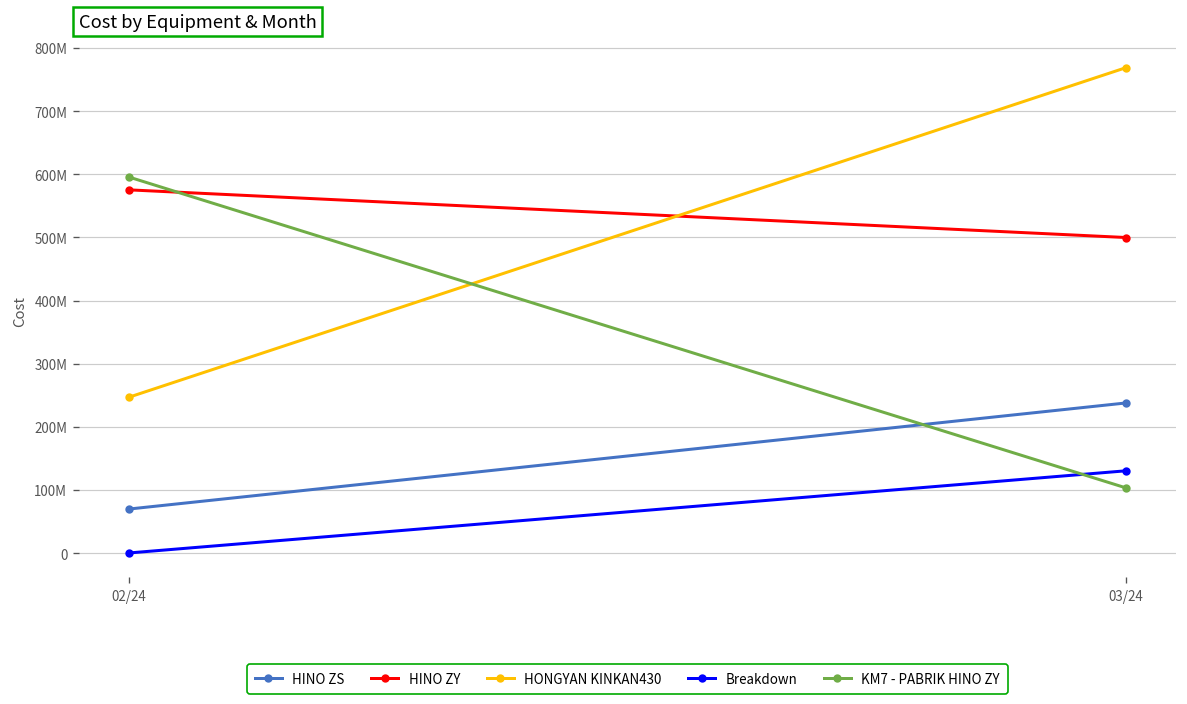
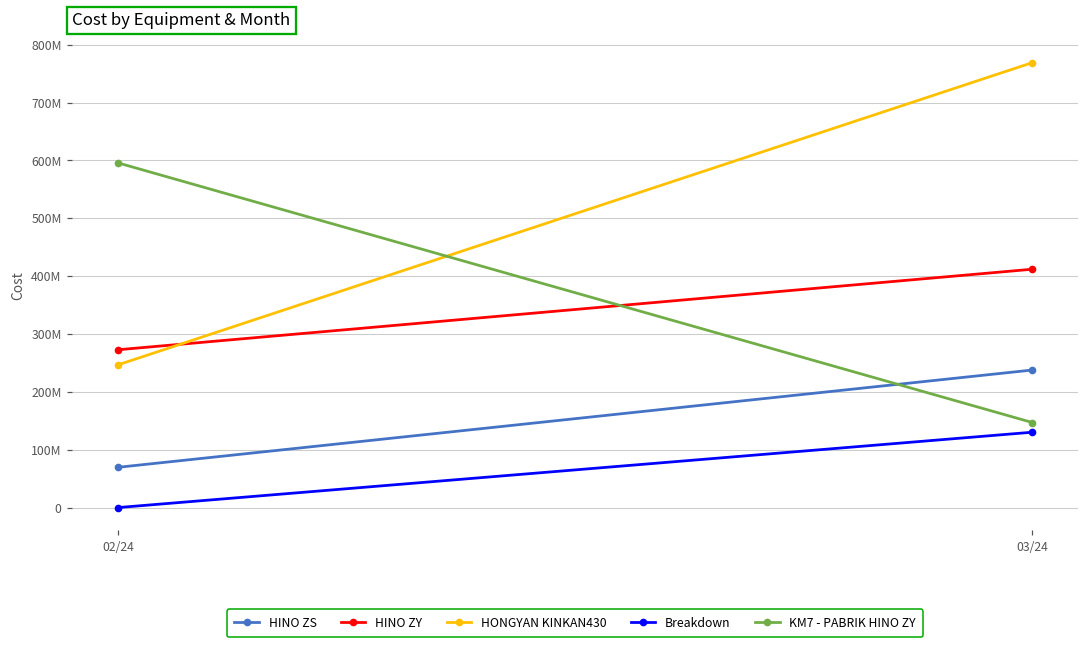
HINO ZY, 02/24: 580000000 -> 270000000
HINO ZY, 03/24: 500000000 -> 410000000
KM7 - PABRIK HINO ZY, 03/24: 100000000 -> 150000000
